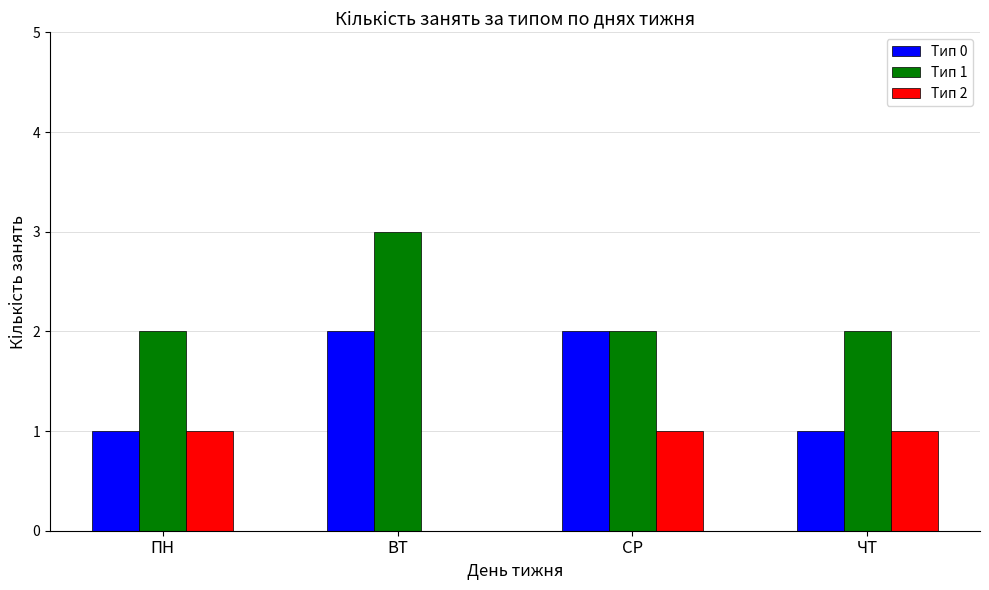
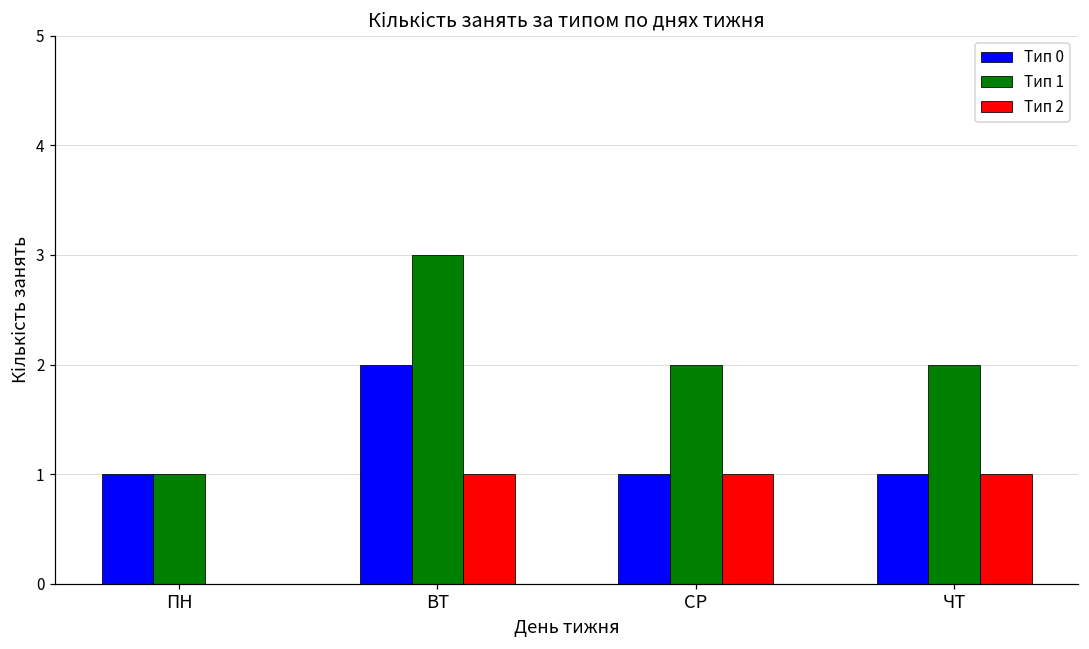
Тип 1, ПН: 2 -> 1
Тип 2, ПН: 1 -> 0
Тип 2, ВТ: 0 -> 1
Тип 0, СР: 2 -> 1
